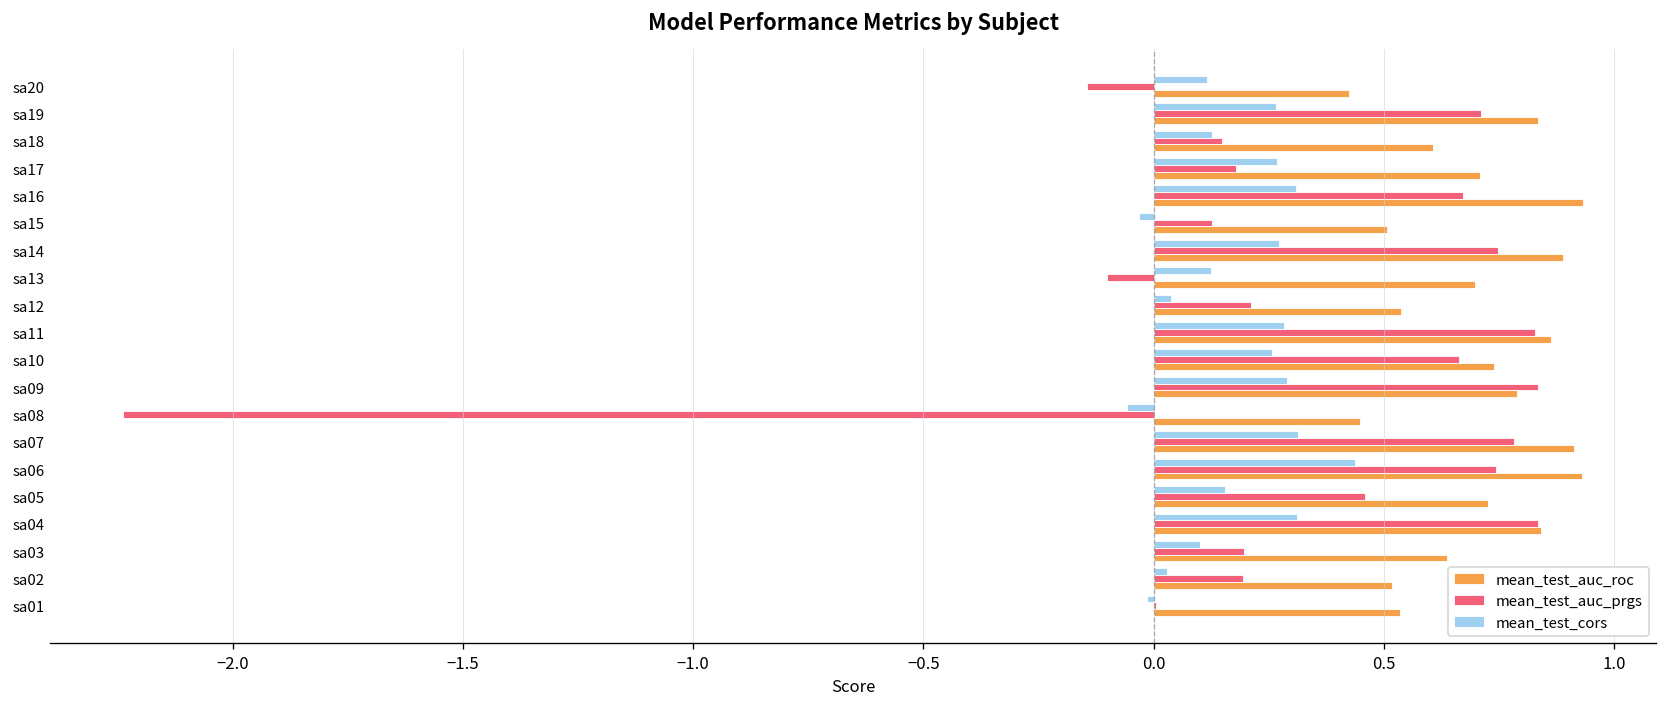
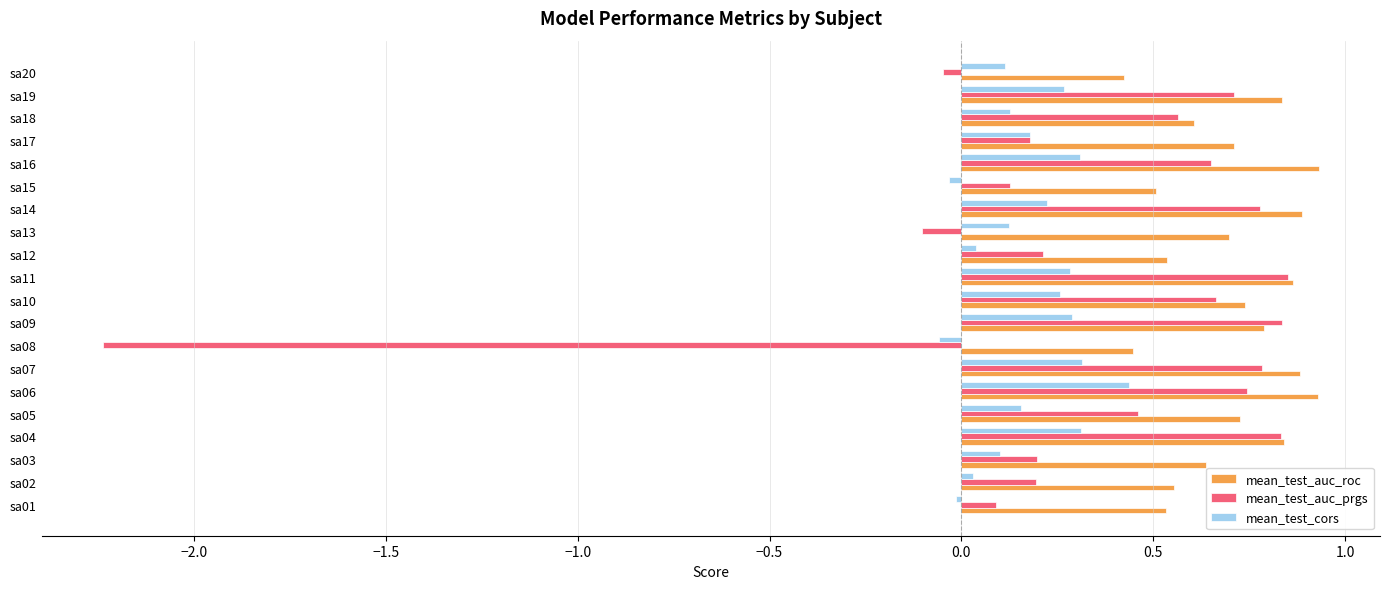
mean_test_auc_prgs, sa20: -0.14 -> -0.05
mean_test_auc_prgs, sa18: 0.15 -> 0.56
mean_test_cors, sa17: 0.27 -> 0.18
mean_test_auc_prgs, sa16: 0.67 -> 0.65
mean_test_cors, sa14: 0.27 -> 0.22
mean_test_auc_prgs, sa14: 0.75 -> 0.78
mean_test_auc_prgs, sa11: 0.83 -> 0.85
mean_test_auc_roc, sa07: 0.91 -> 0.88
mean_test_auc_roc, sa02: 0.52 -> 0.55
mean_test_auc_prgs, sa01: 0.01 -> 0.09
